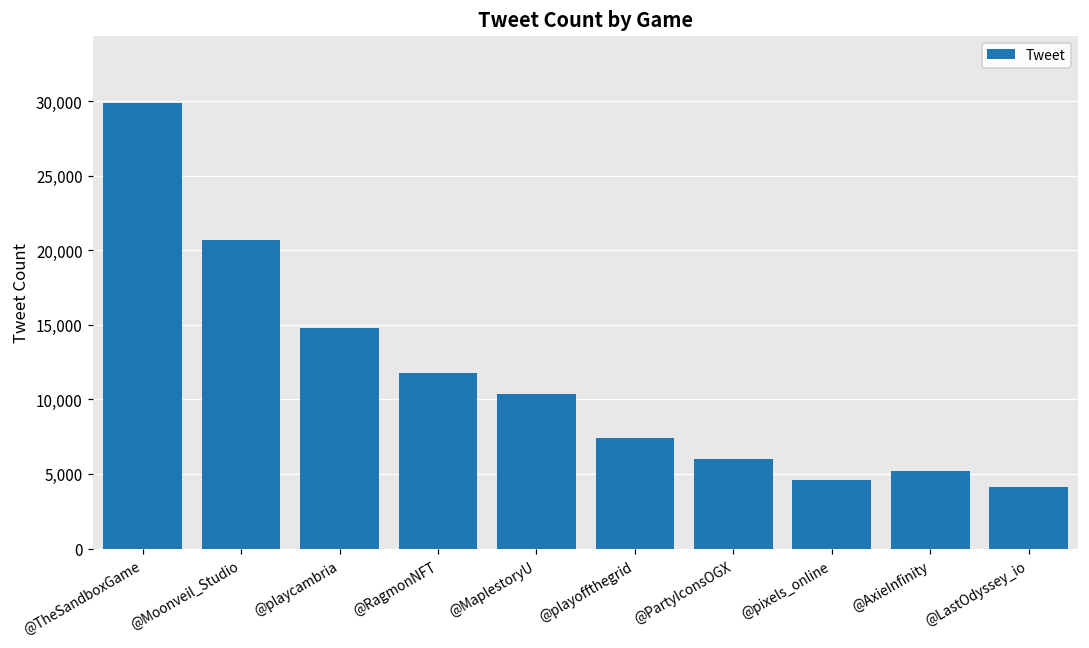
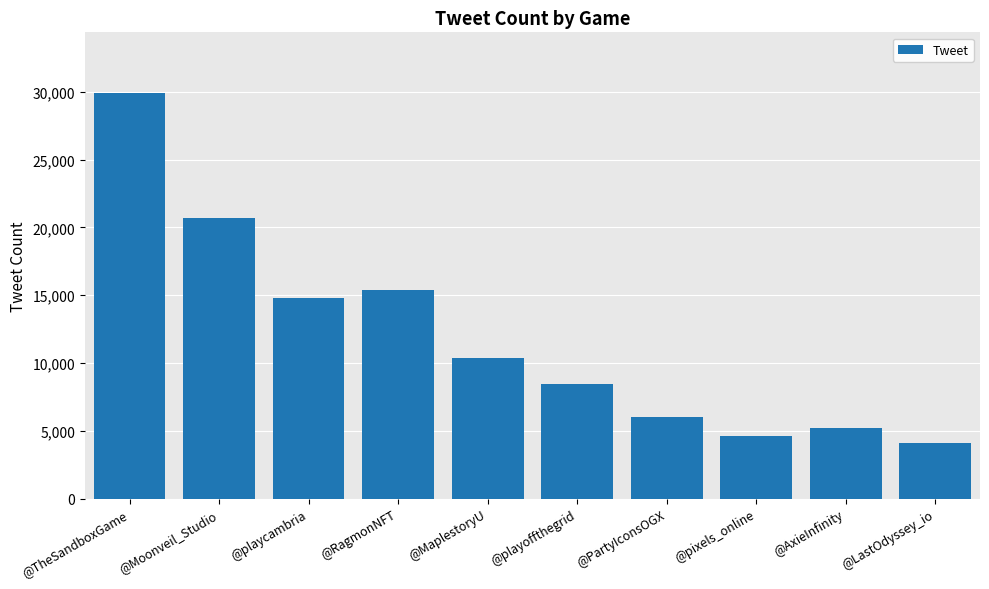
@RagmonNFT: 11,800 -> 15,400
@playoffthegrid: 7,400 -> 8,400
